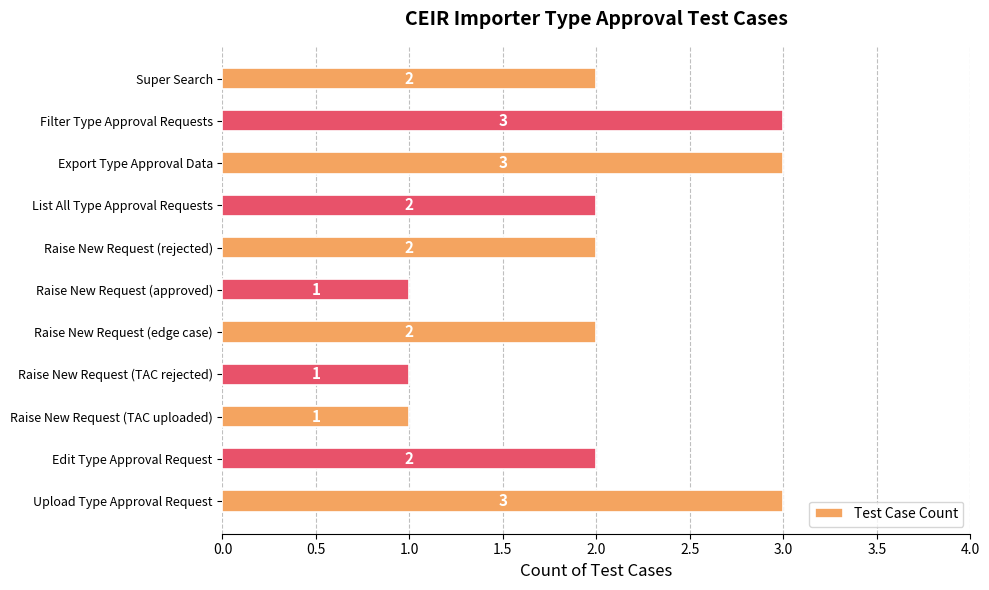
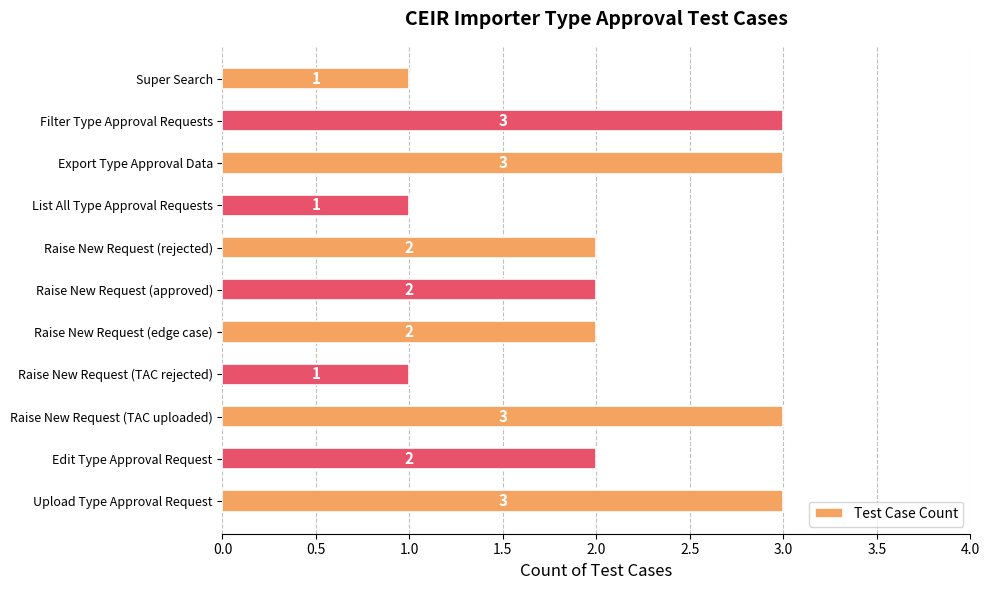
Super Search: 2 -> 1
List All Type Approval Requests: 2 -> 1
Raise New Request (approved): 1 -> 2
Raise New Request (TAC uploaded): 1 -> 3
